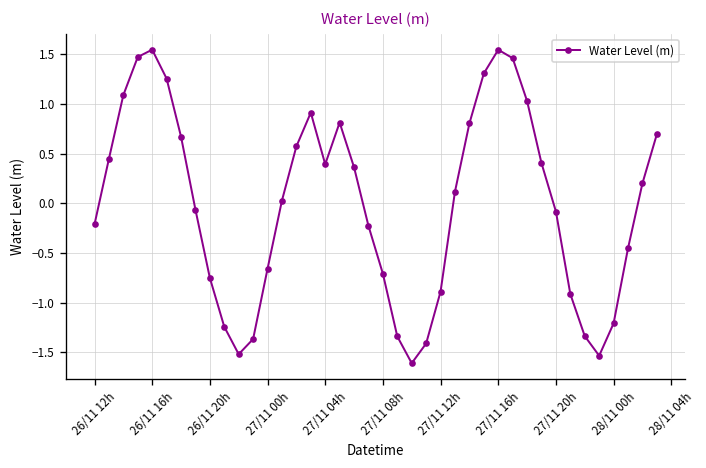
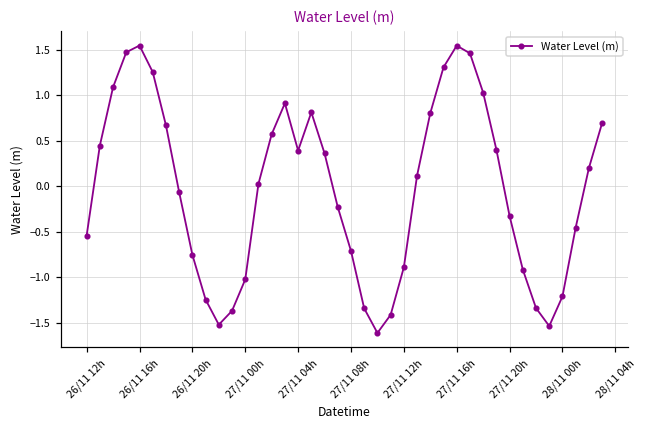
26/11 12h: -0.2 -> -0.5
27/11 00h: -0.7 -> -1.0
27/11 20h: -0.1 -> -0.3
